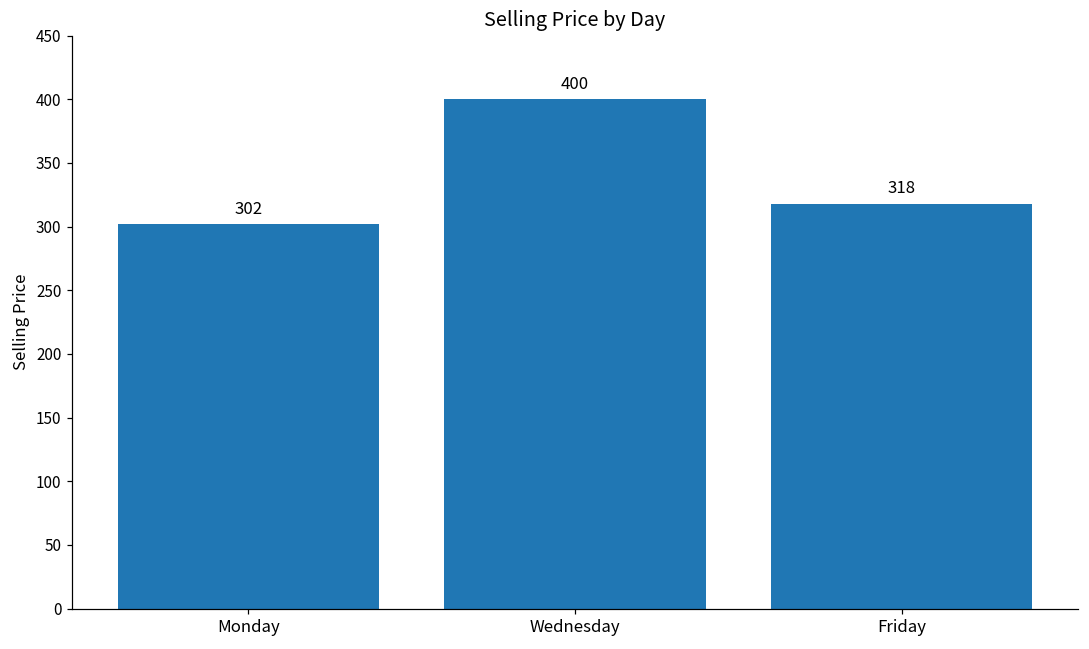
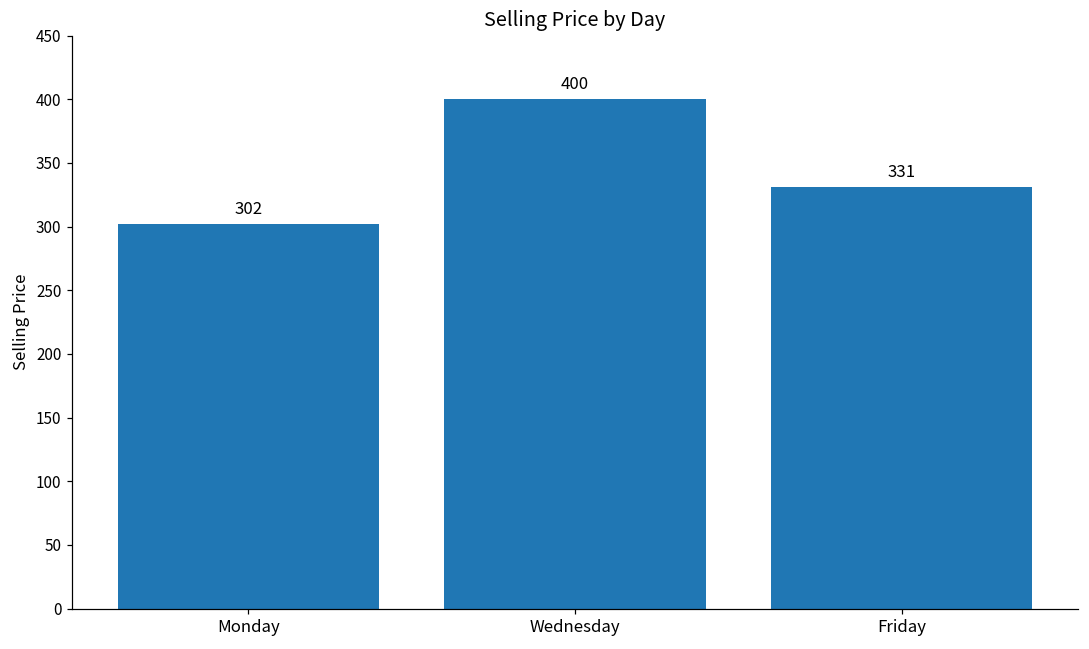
Friday: 318 -> 331
